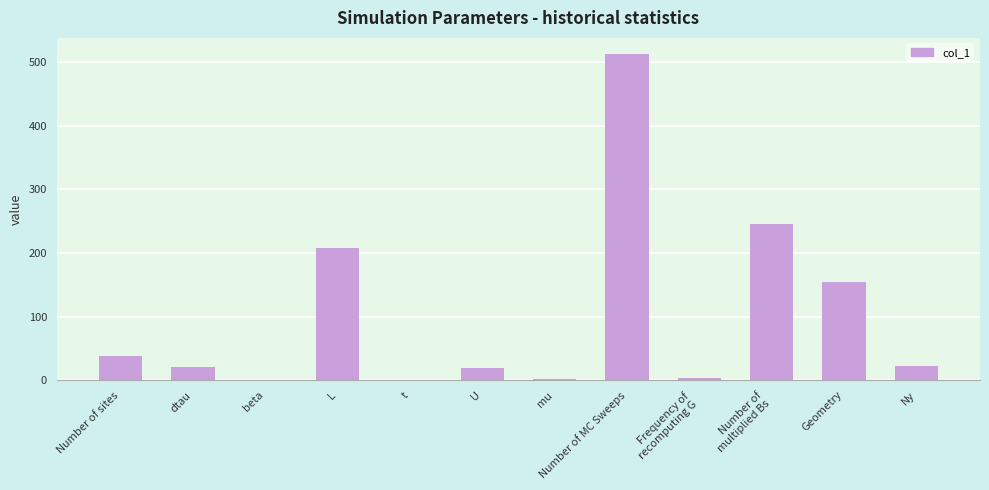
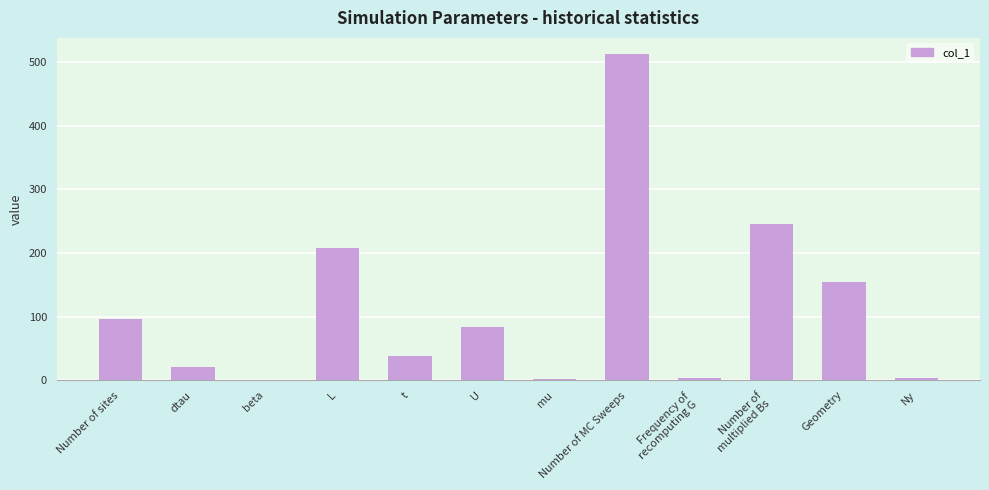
Number of sites: 40 -> 100
t: 0 -> 40
U: 20 -> 80
Ny: 20 -> 0
